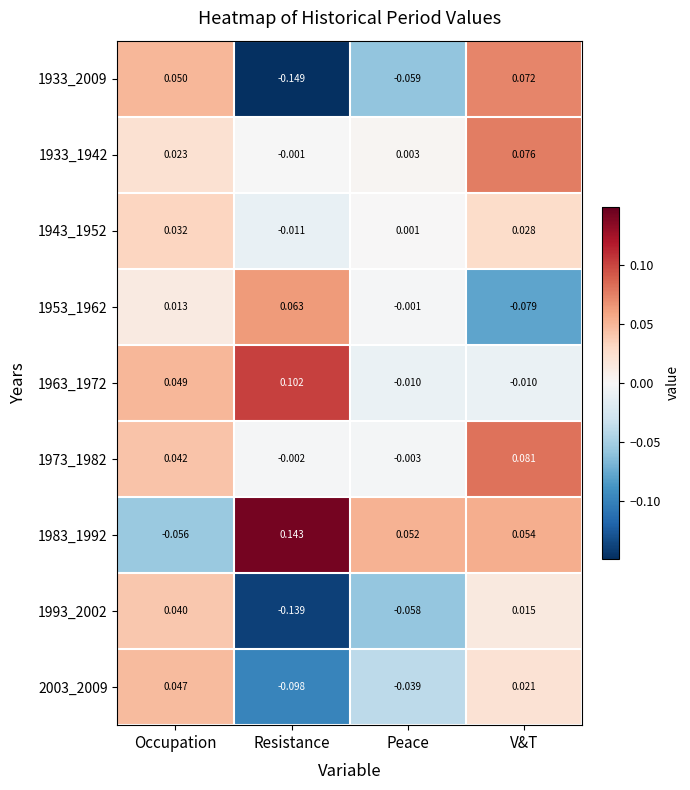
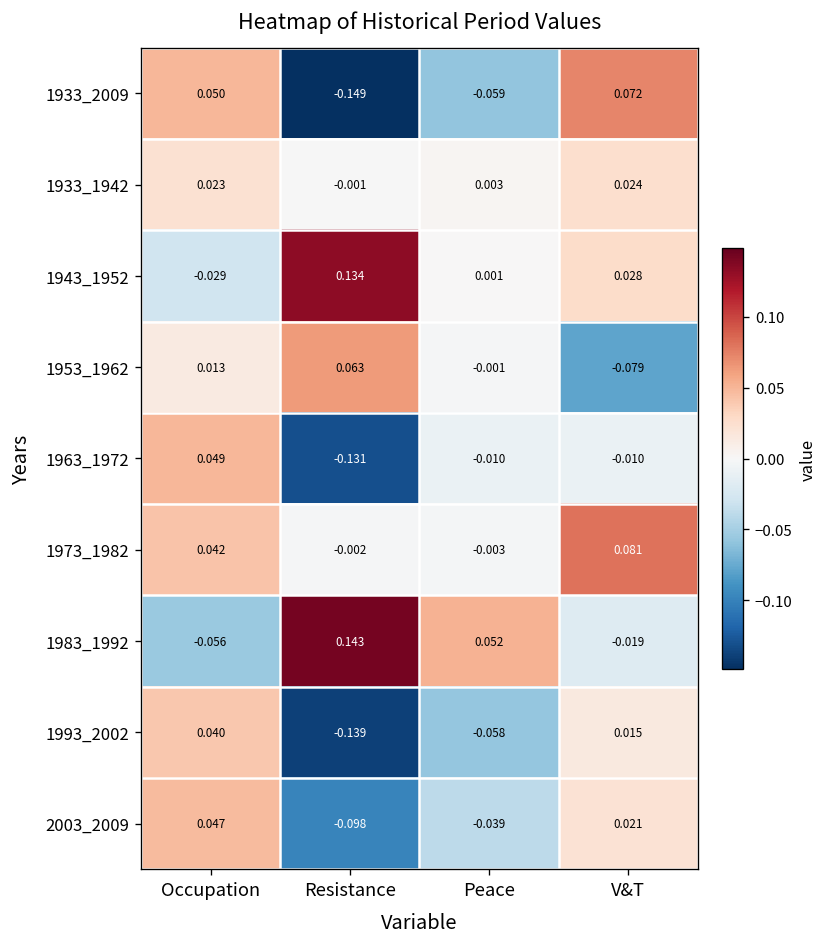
1933_1942, V&T: 0.076 -> 0.024
1943_1952, Occupation: 0.032 -> -0.029
1943_1952, Resistance: -0.011 -> 0.134
1963_1972, Resistance: 0.102 -> -0.131
1983_1992, V&T: 0.054 -> -0.019
